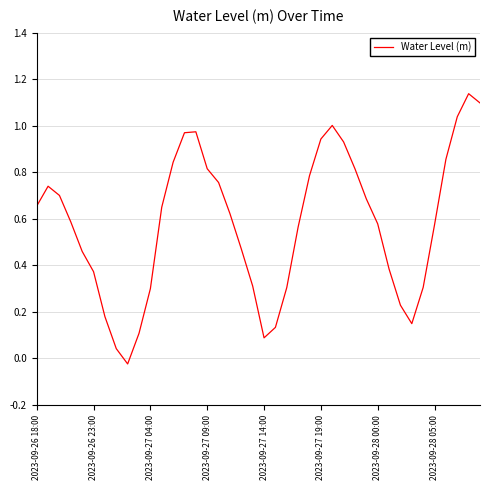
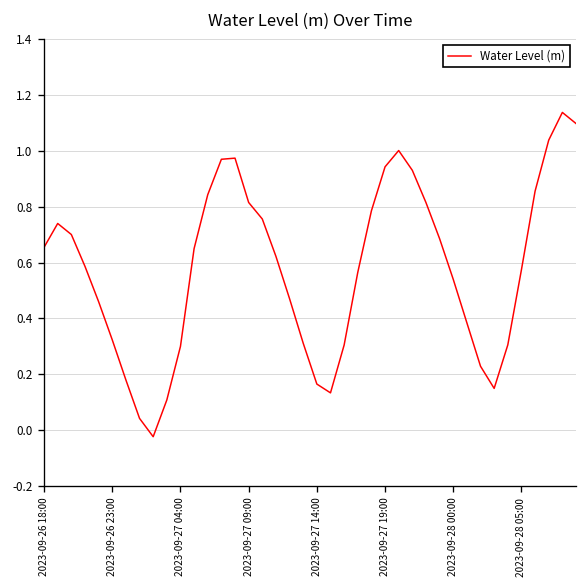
2023-09-26 23:00: 0.37 -> 0.32
2023-09-27 14:00: 0.09 -> 0.17
2023-09-28 00:00: 0.58 -> 0.54
